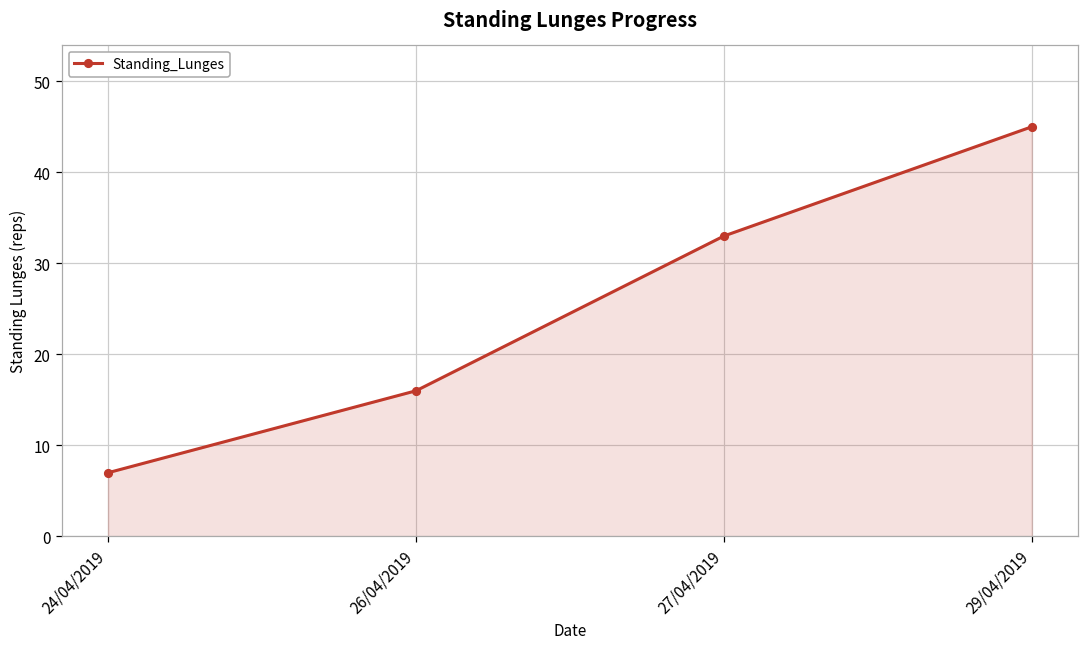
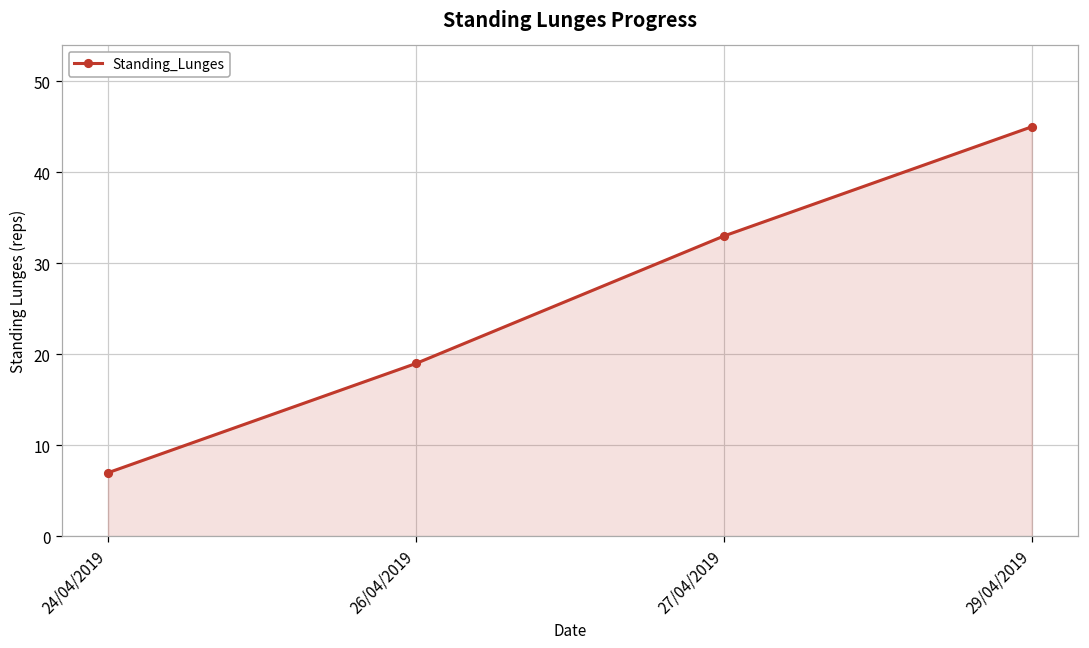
26/04/2019: 16 -> 19
